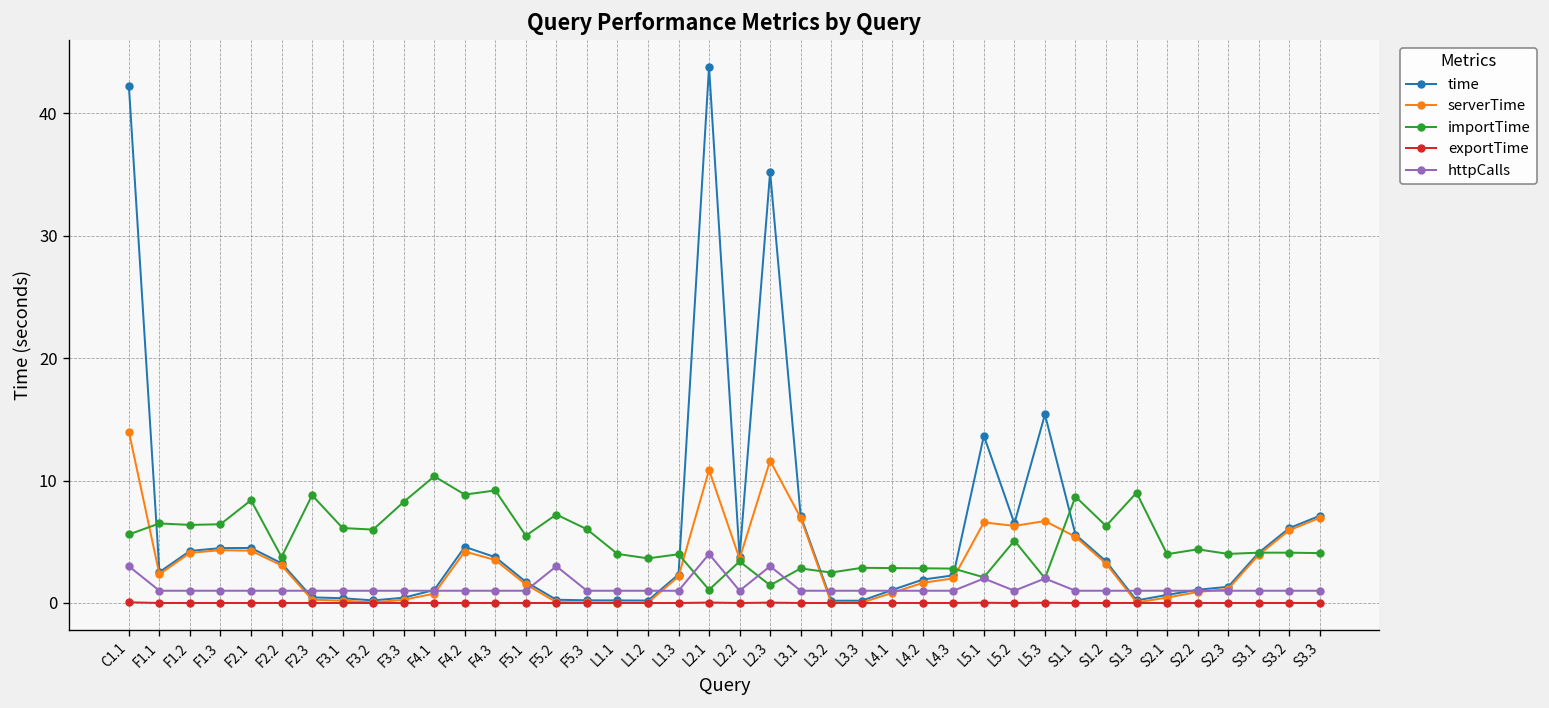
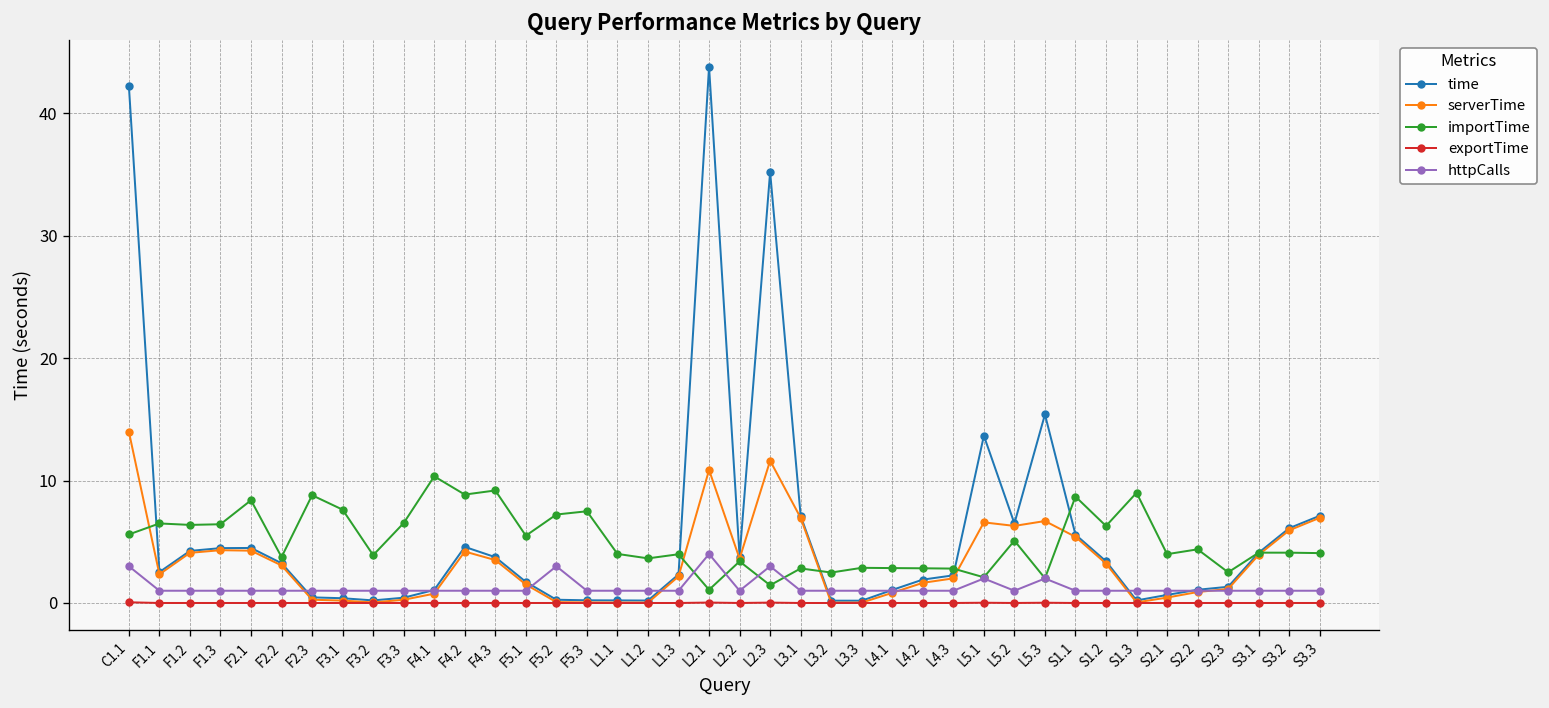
importTime, F3.1: 6.1 -> 7.6
importTime, F3.2: 6.0 -> 3.9
importTime, F3.3: 8.3 -> 6.5
importTime, F5.3: 6.0 -> 7.5
importTime, S2.3: 4.0 -> 2.5
